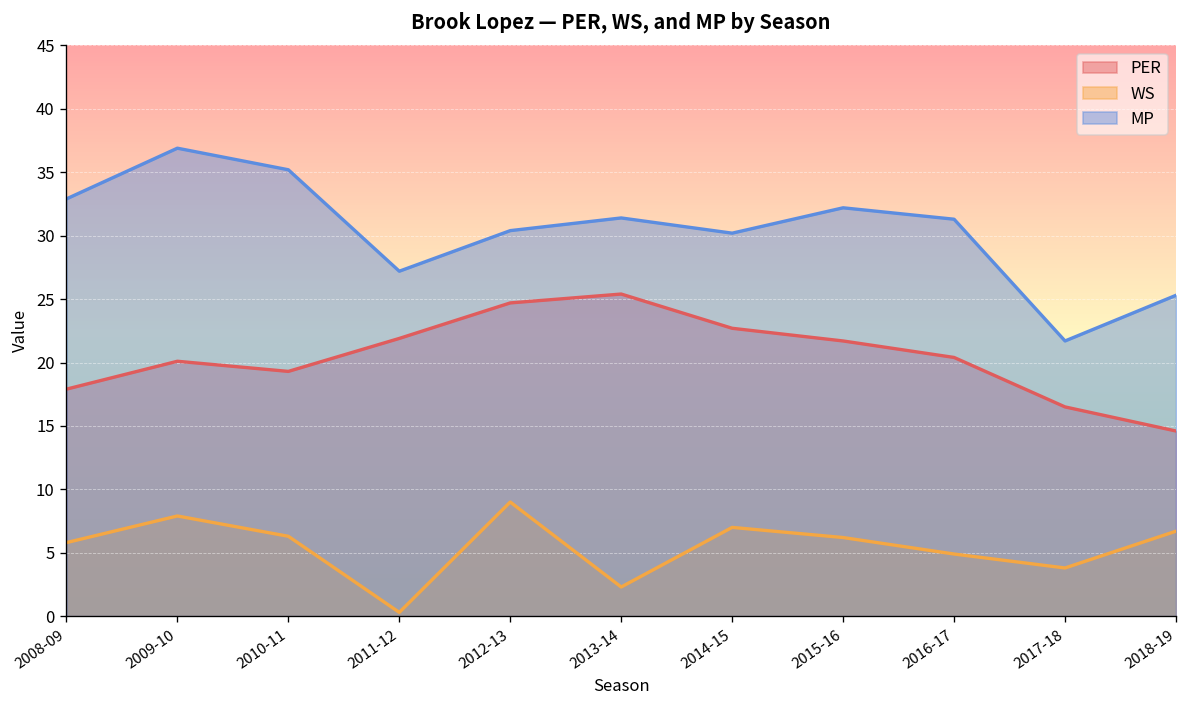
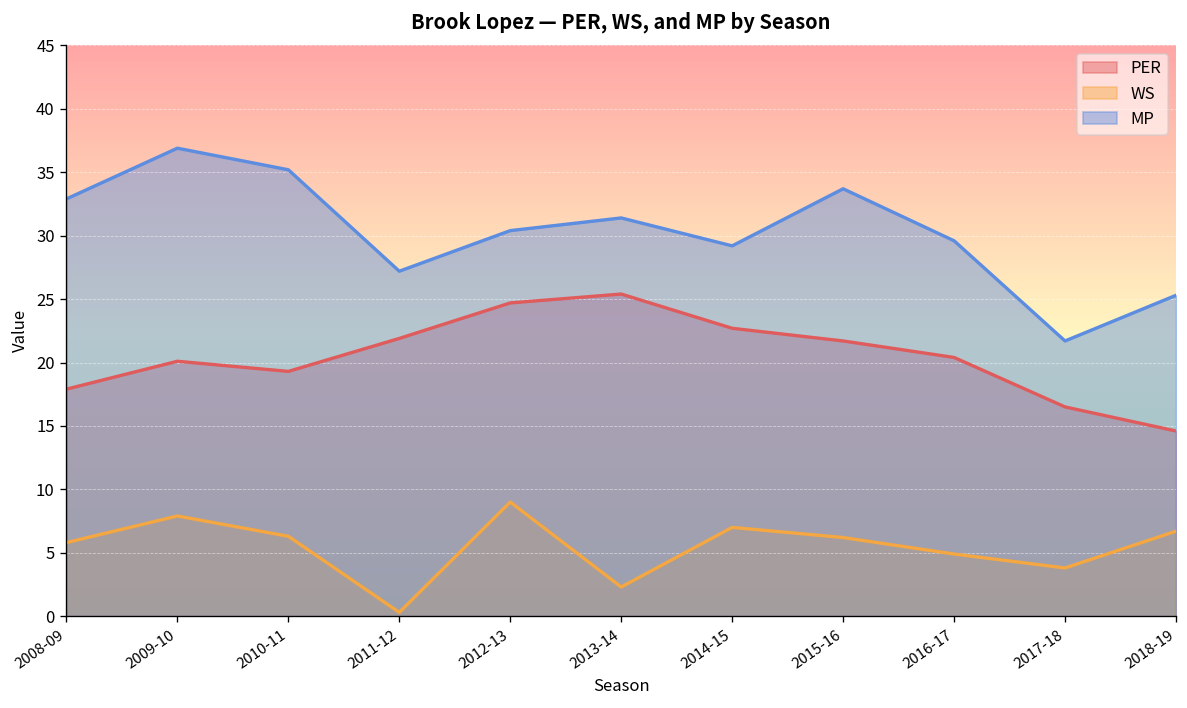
MP, 2014-15: 30.2 -> 29.2
MP, 2015-16: 32.2 -> 33.7
MP, 2016-17: 31.3 -> 29.6
